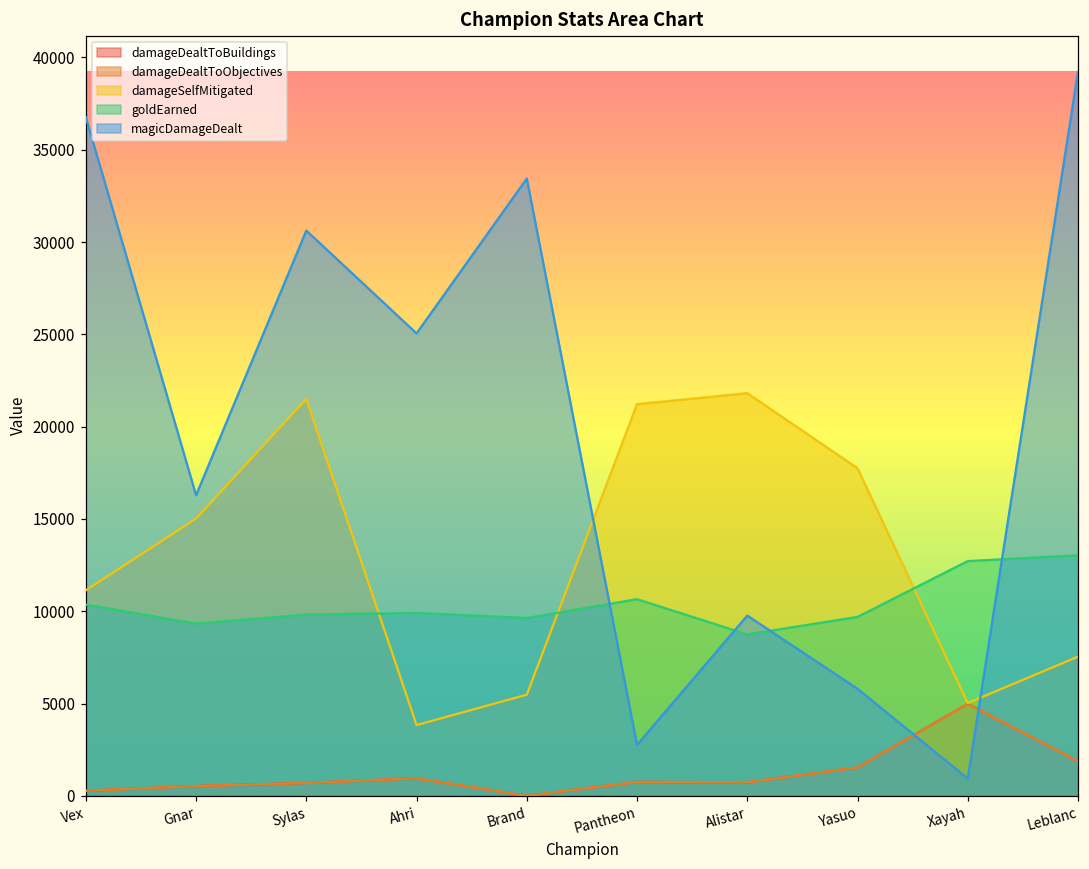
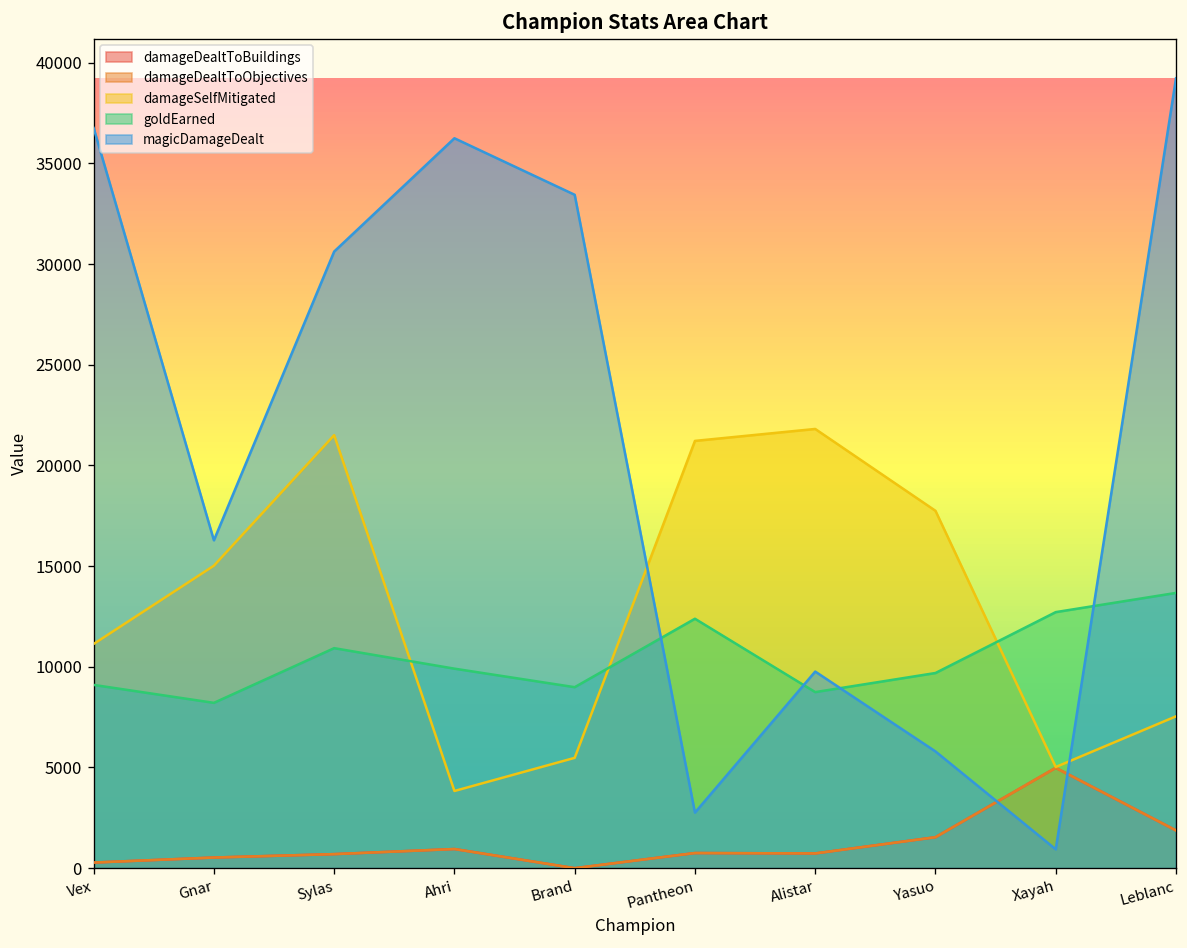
goldEarned, Vex: 10400 -> 9100
goldEarned, Gnar: 9300 -> 8200
goldEarned, Sylas: 9800 -> 10900
magicDamageDealt, Ahri: 25100 -> 36200
goldEarned, Brand: 9600 -> 9000
goldEarned, Pantheon: 10700 -> 12400
goldEarned, Leblanc: 13000 -> 13700
